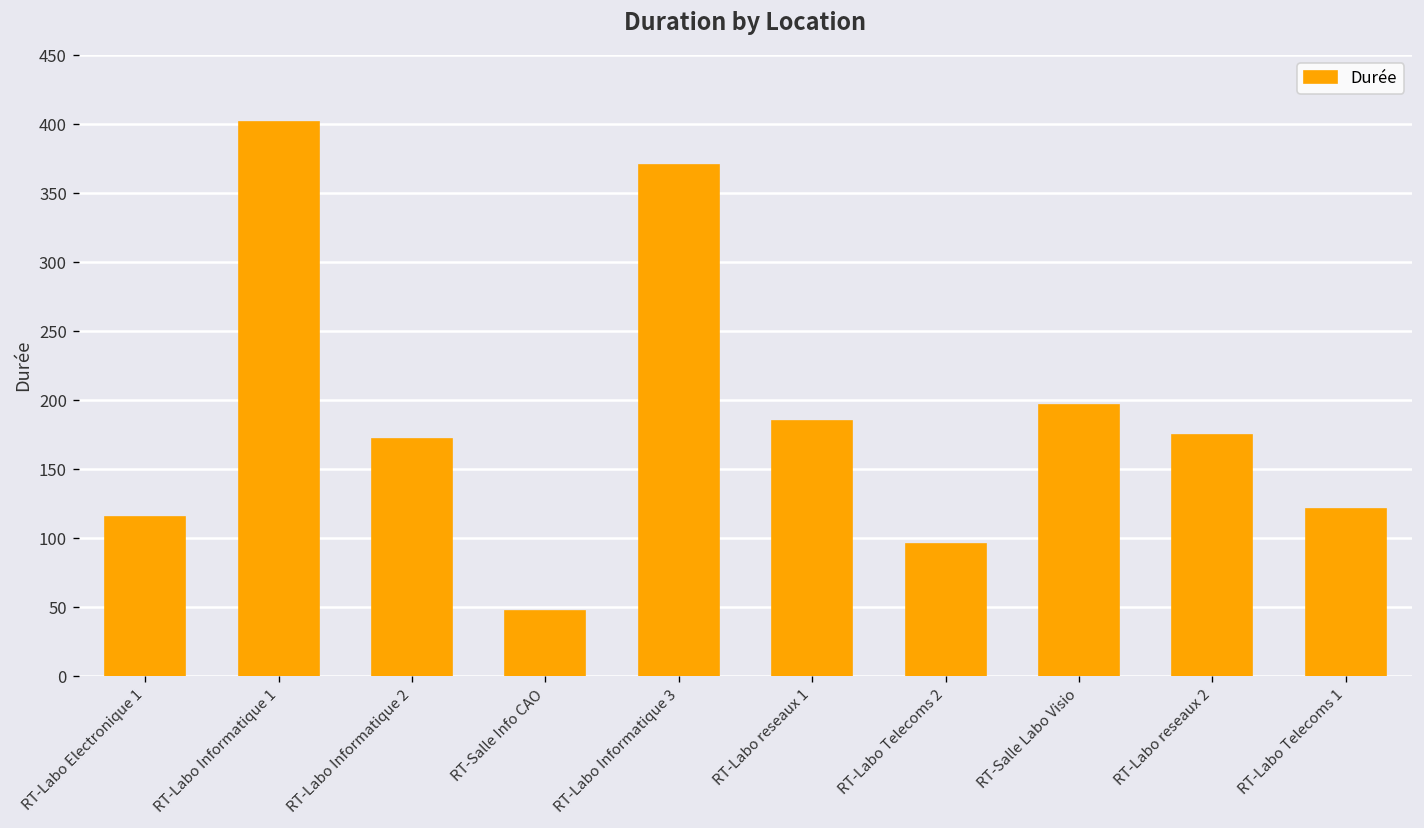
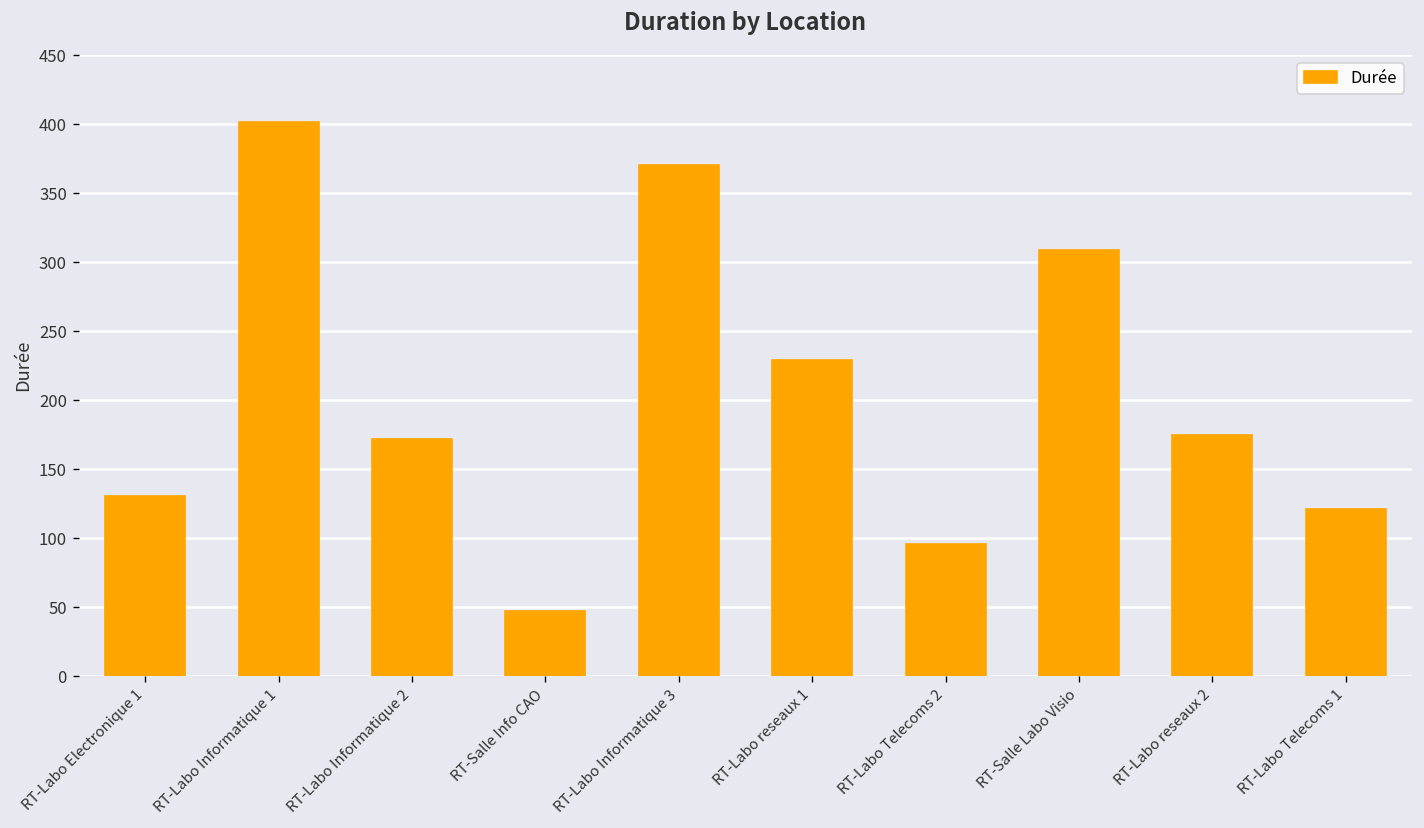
RT-Labo Electronique 1: 115 -> 131
RT-Labo reseaux 1: 185 -> 229
RT-Salle Labo Visio: 197 -> 309
